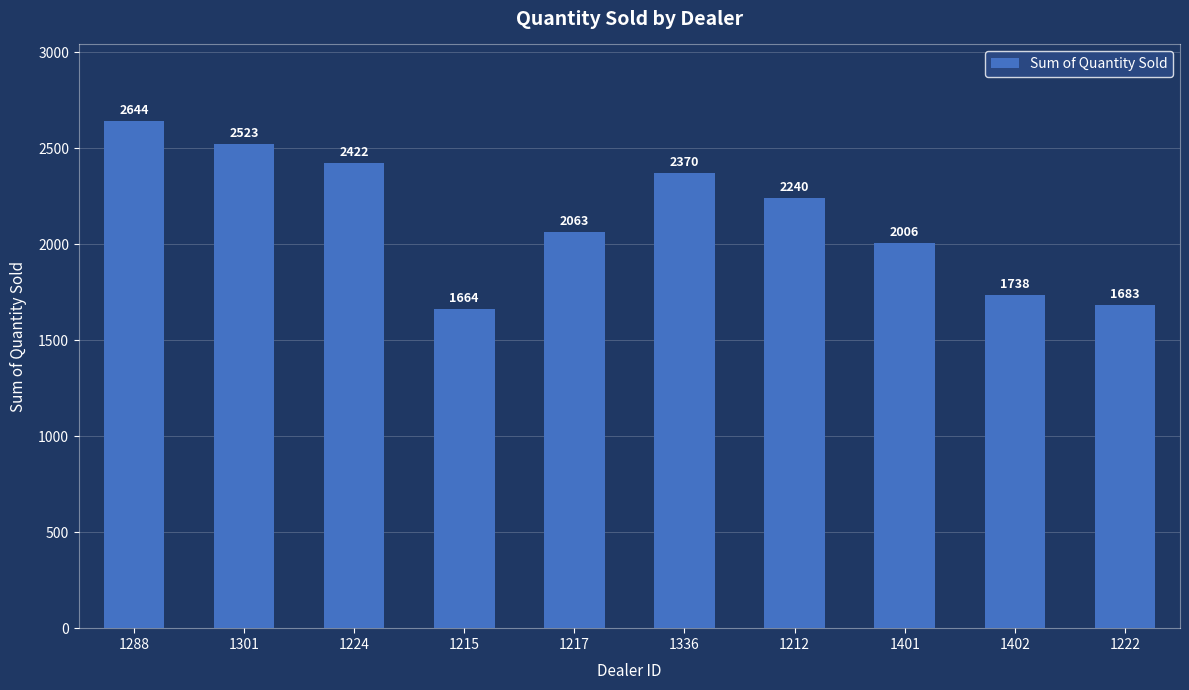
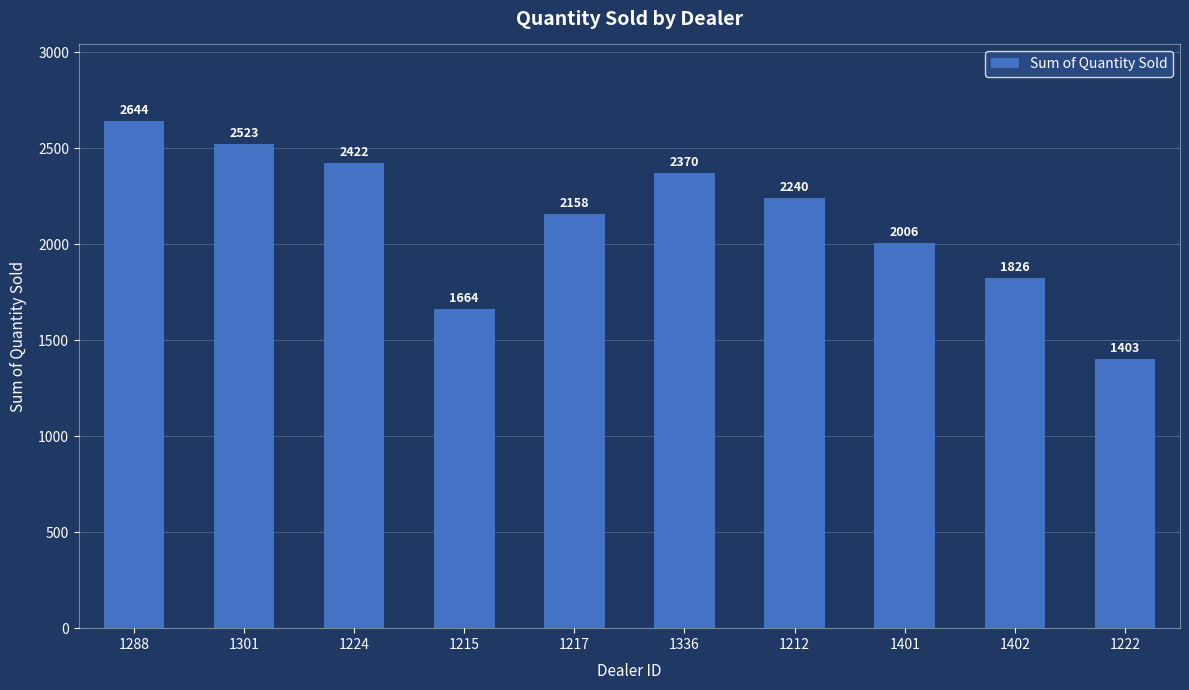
1217: 2063 -> 2158
1402: 1738 -> 1826
1222: 1683 -> 1403
